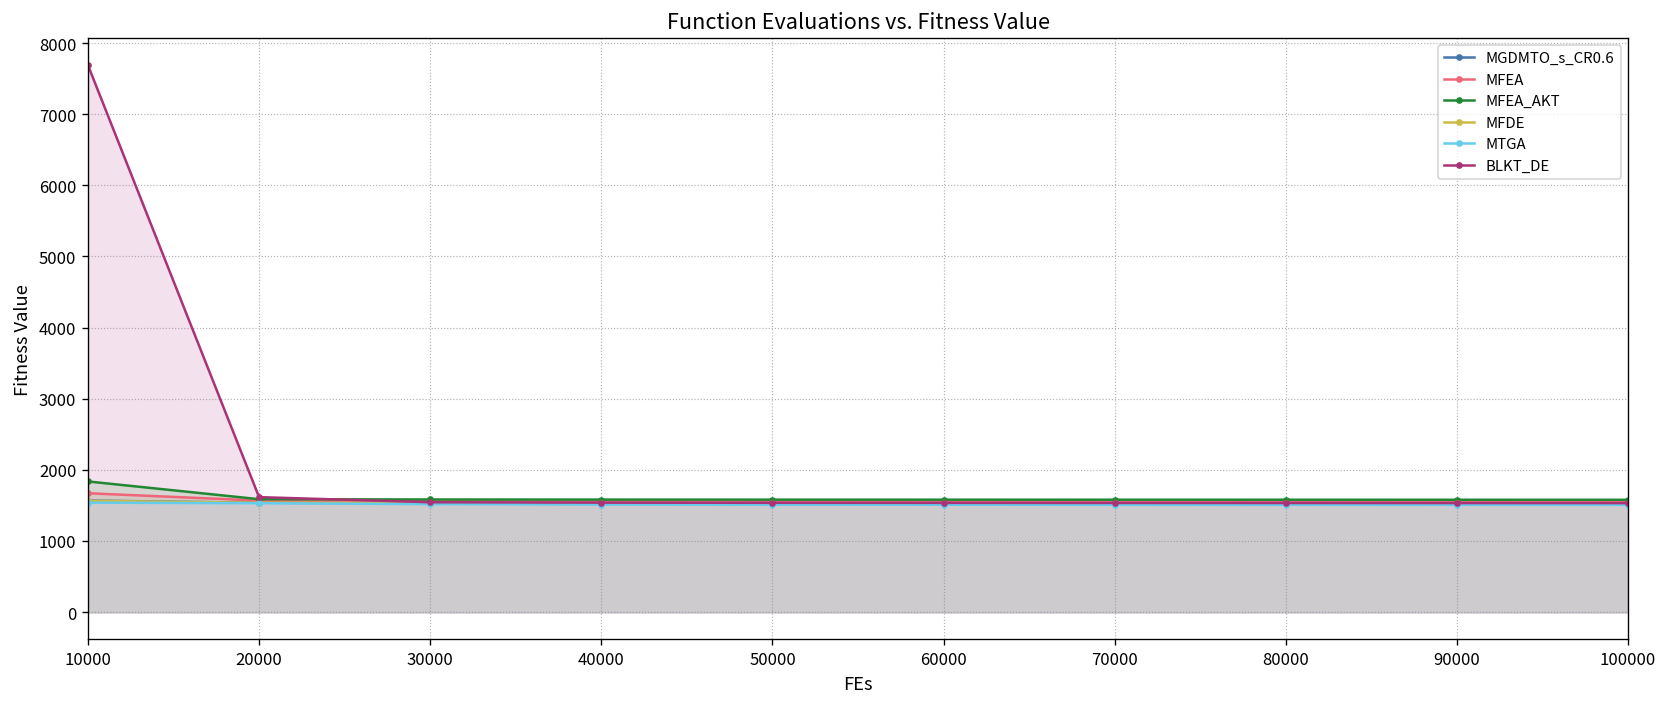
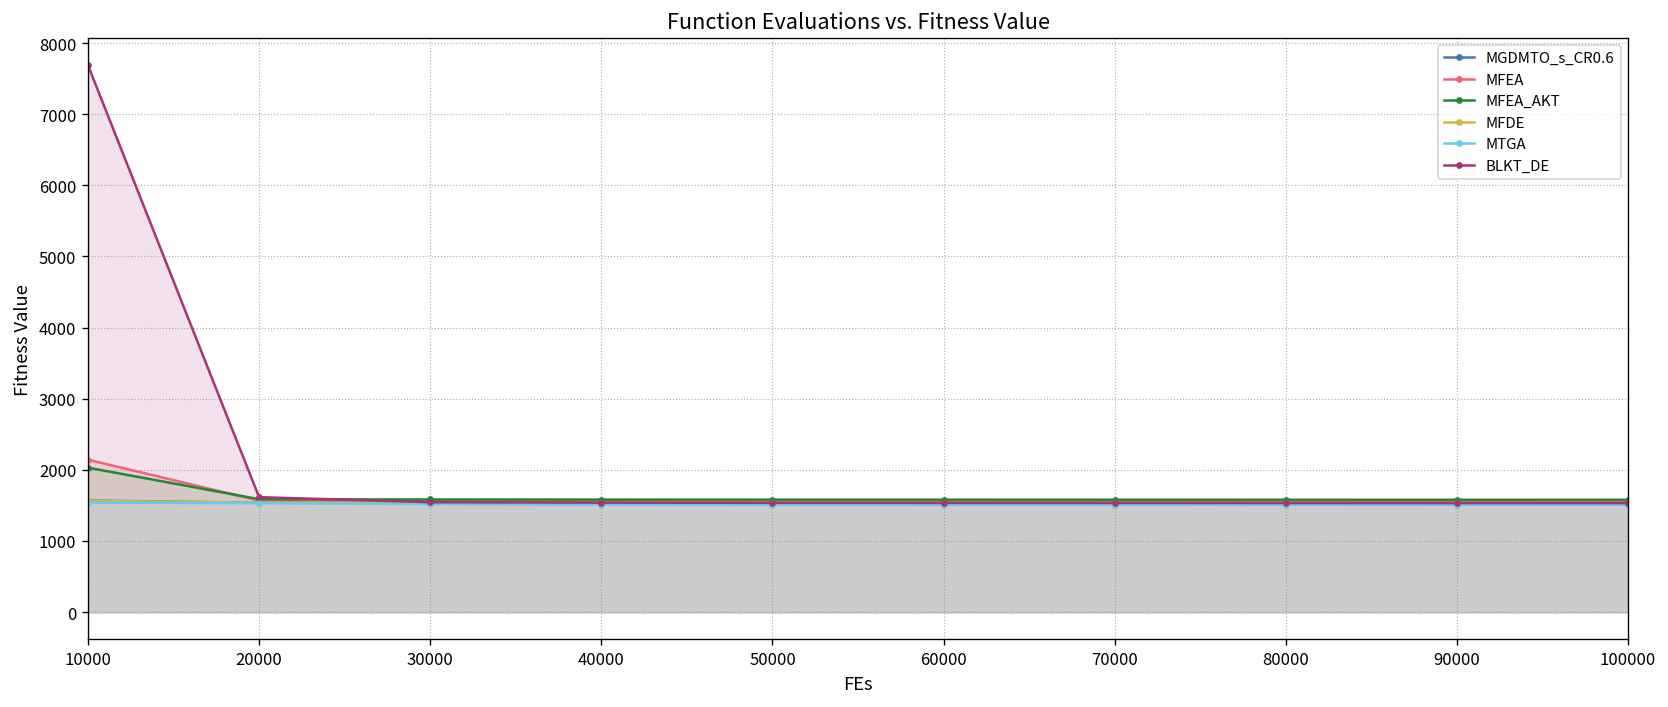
MFEA, 10000: 1700 -> 2100
MFEA_AKT, 10000: 1800 -> 2000
